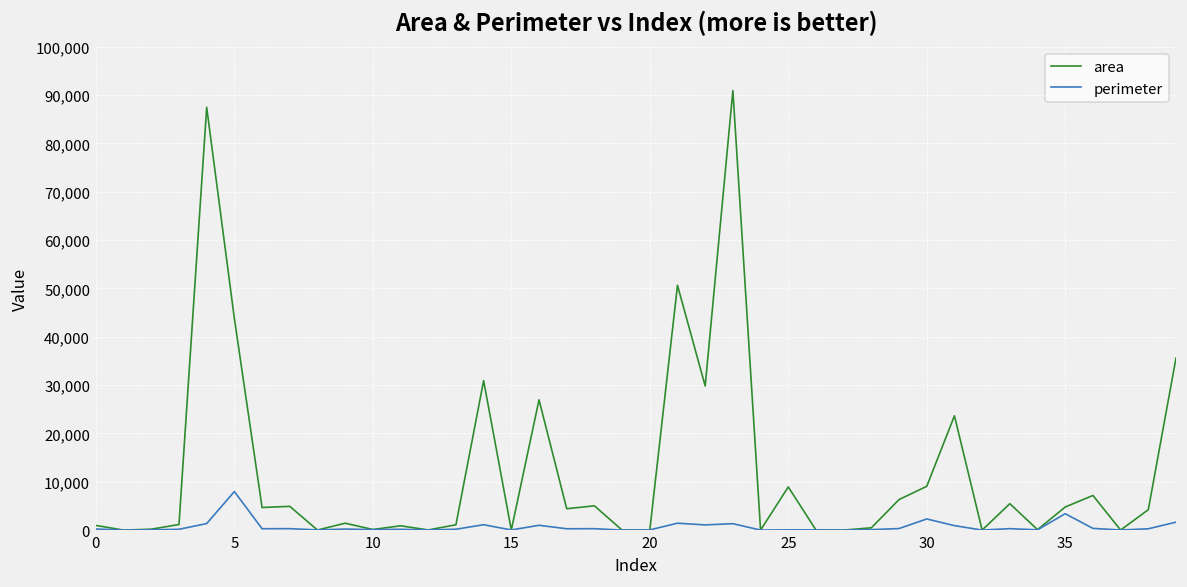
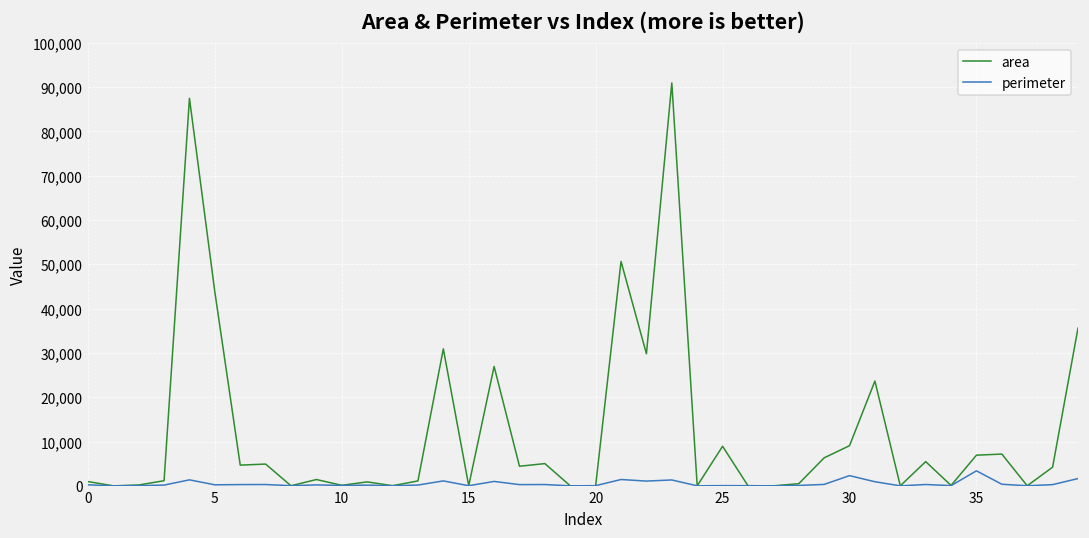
perimeter, 5: 8,000 -> 0
area, 35: 5,000 -> 7,000
